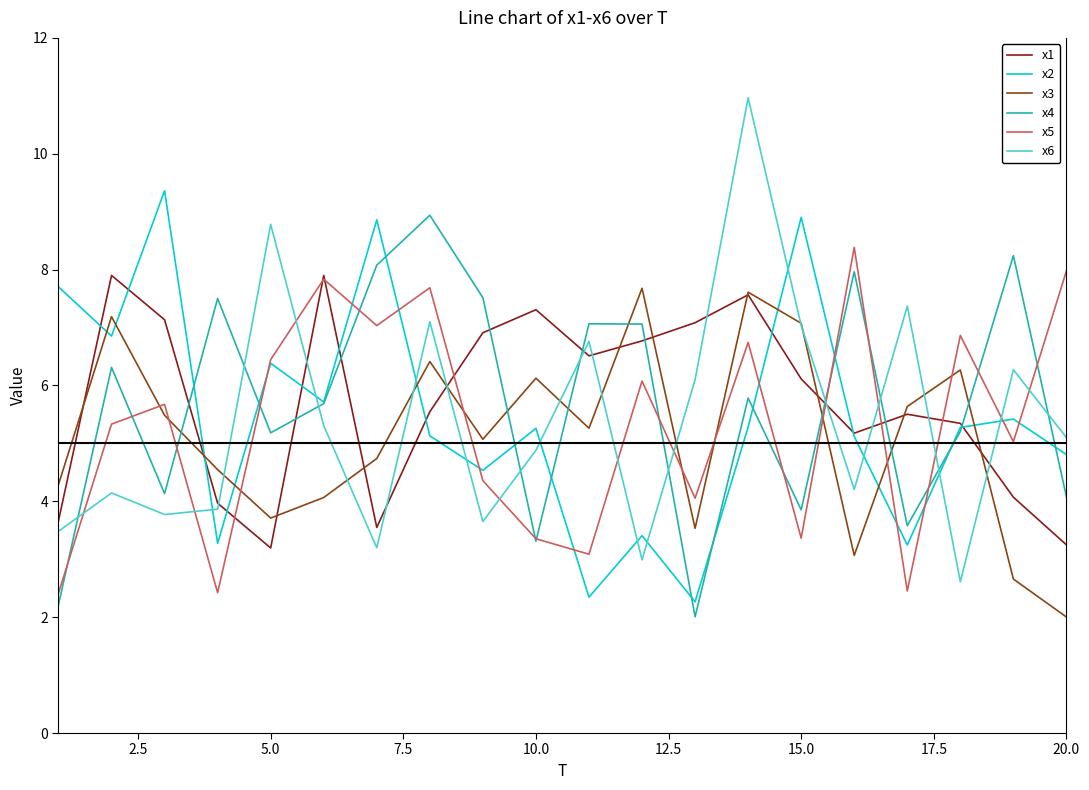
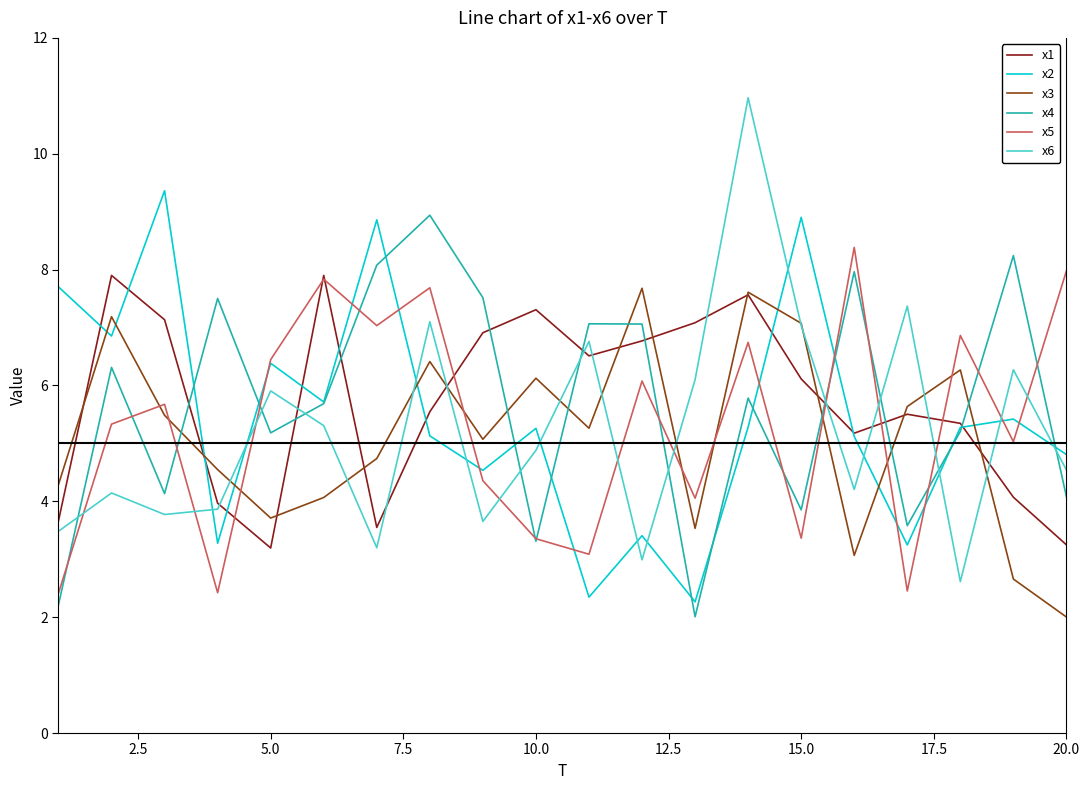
x6, 5.0: 8.8 -> 5.9
x6, 20.0: 5.1 -> 4.5
